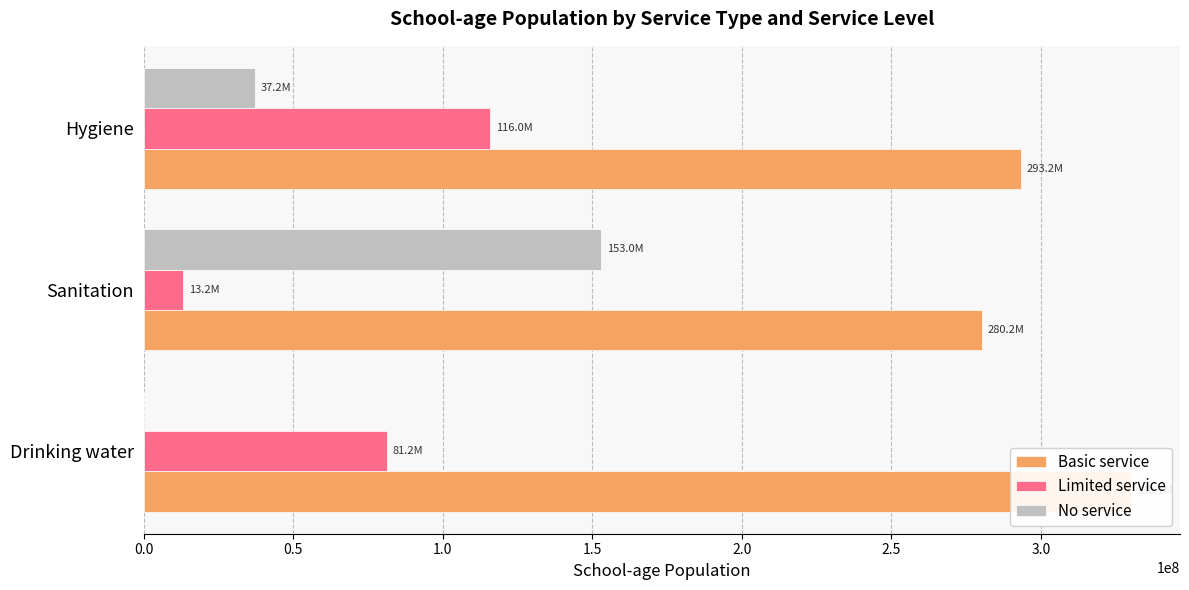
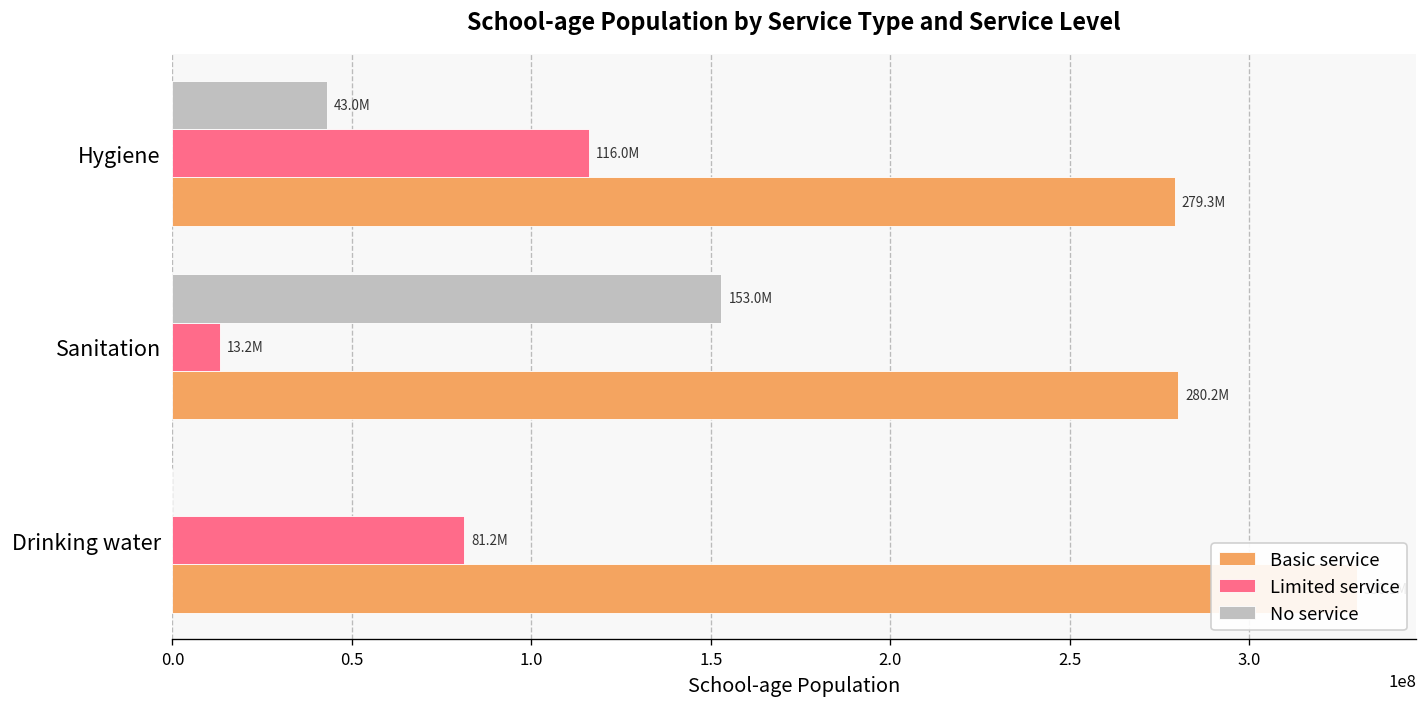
No service, Hygiene: 37.2M -> 43.0M
Basic service, Hygiene: 293.2M -> 279.3M
